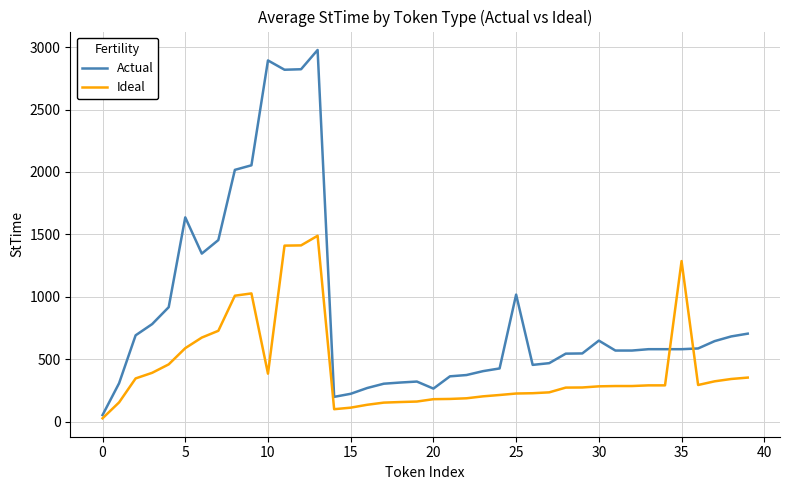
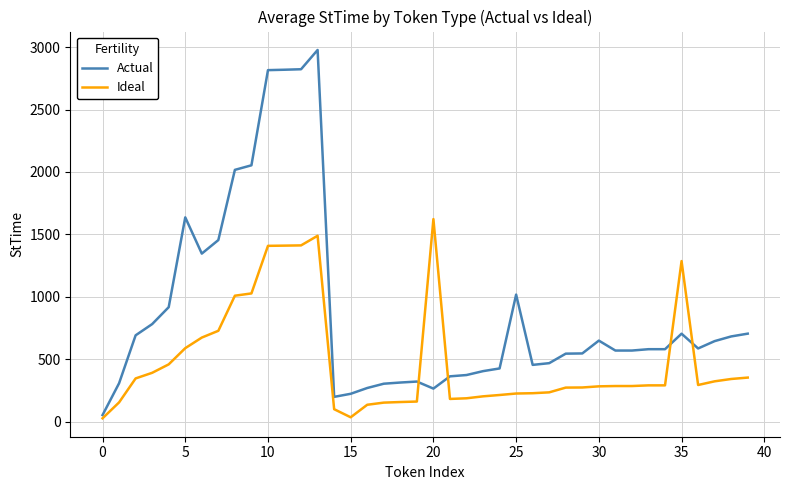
Actual, 10: 2890 -> 2820
Ideal, 10: 380 -> 1410
Ideal, 15: 110 -> 30
Ideal, 20: 180 -> 1620
Actual, 35: 580 -> 700
